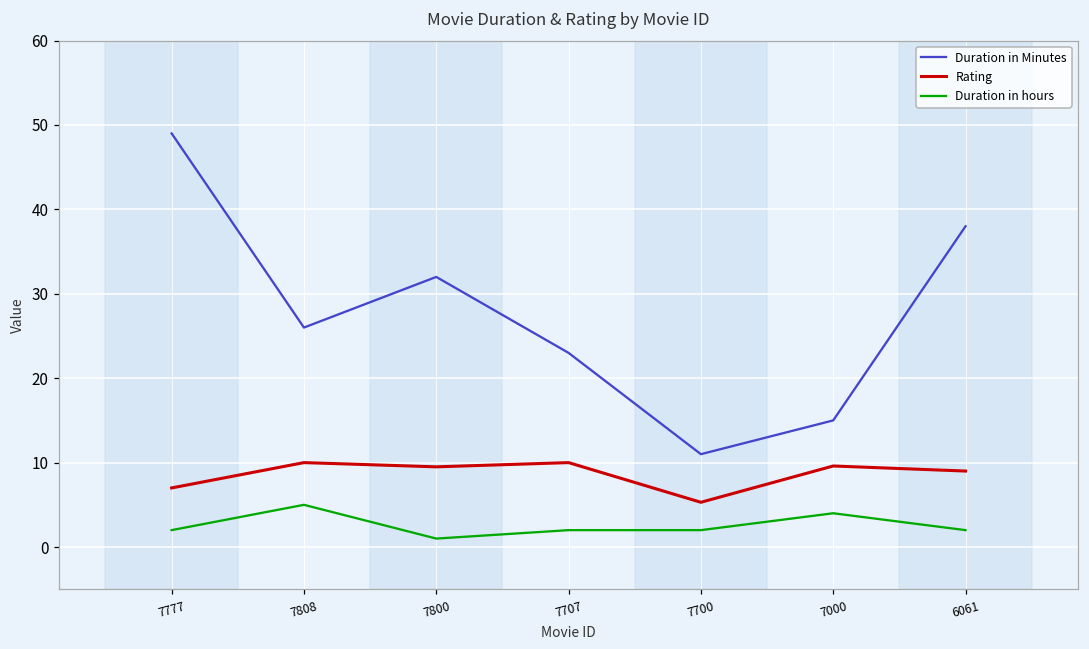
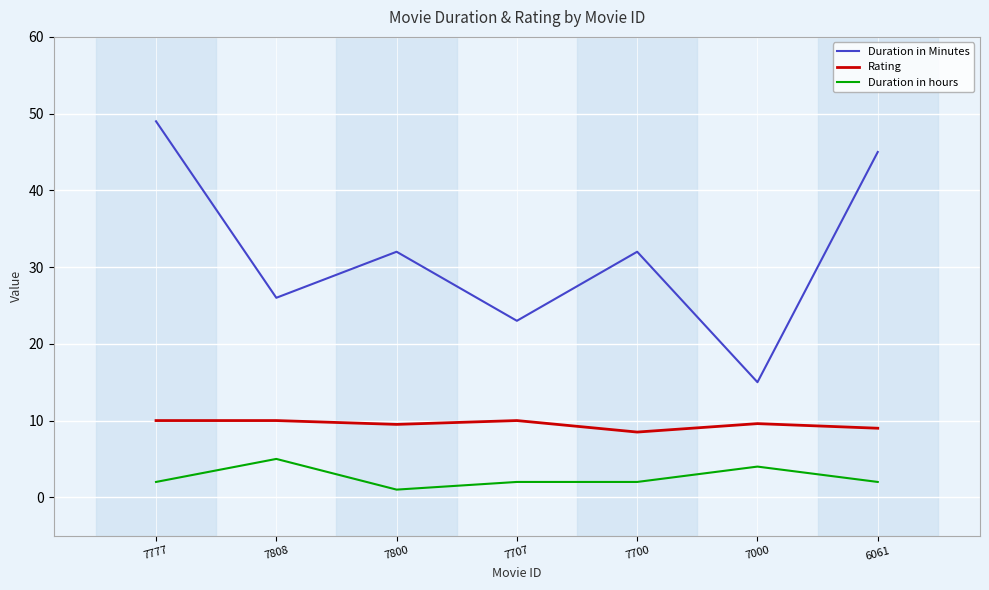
Rating, 7777: 7 -> 10
Duration in Minutes, 7700: 11 -> 32
Rating, 7700: 5 -> 9
Duration in Minutes, 6061: 38 -> 45
